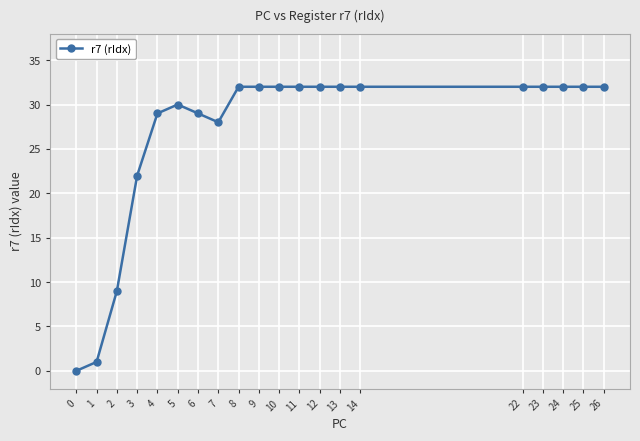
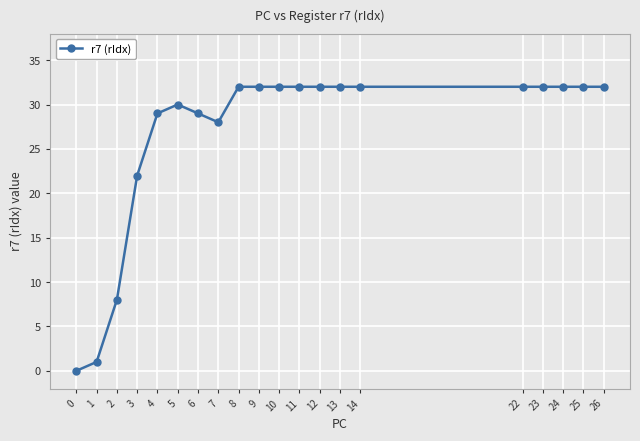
2: 9 -> 8
